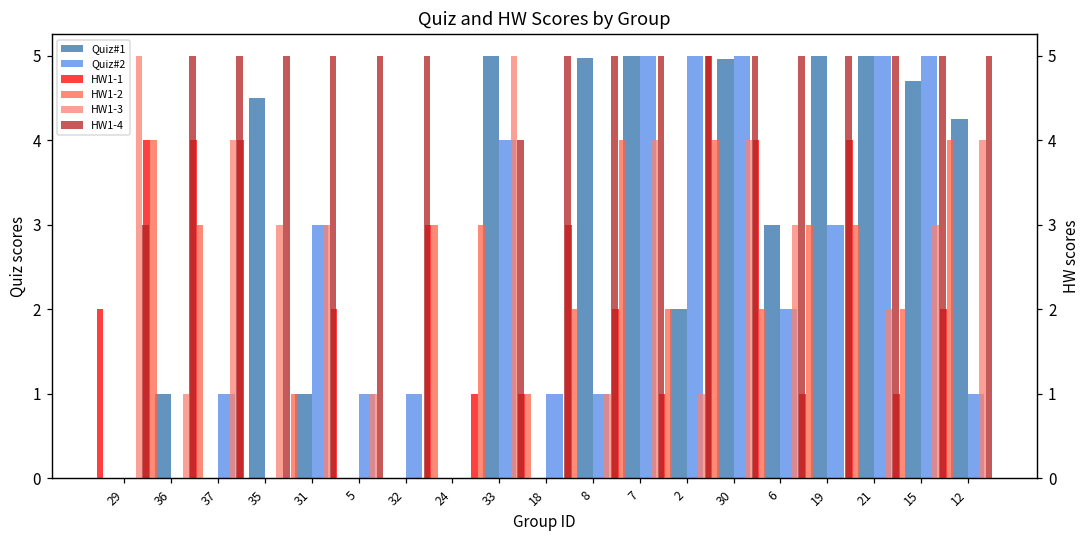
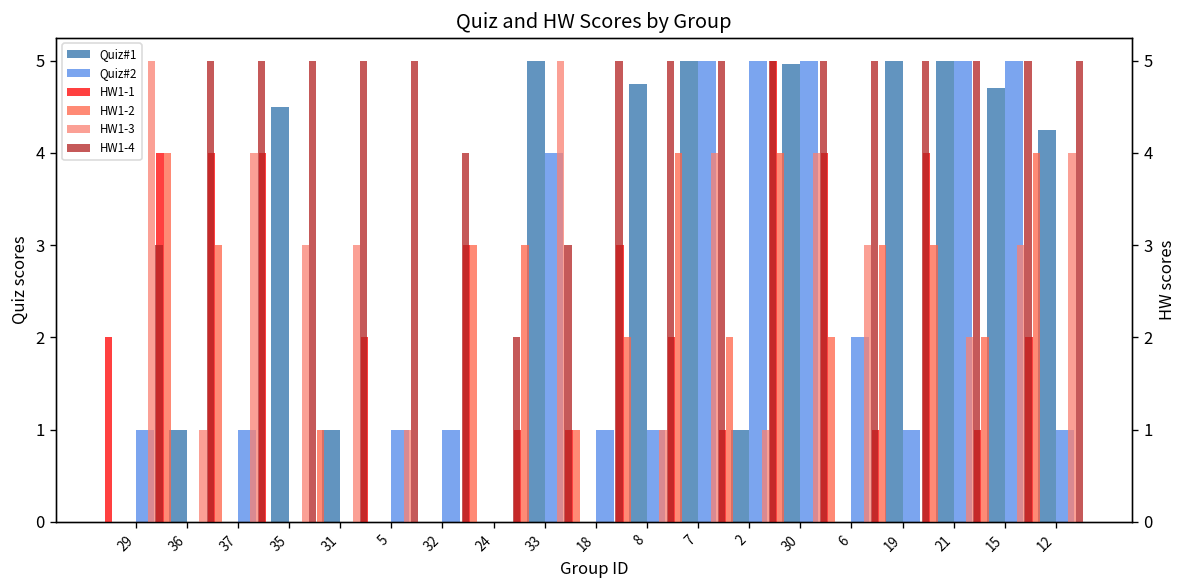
Quiz#2, 29: 0 -> 1
Quiz#2, 31: 3 -> 0
Quiz#1, 8: 5.0 -> 4.8
Quiz#1, 2: 2 -> 1
Quiz#1, 6: 3 -> 0
Quiz#2, 19: 3 -> 1
HW1-4, 32: 5 -> 4
HW1-4, 24: 0 -> 2
HW1-4, 33: 4 -> 3
